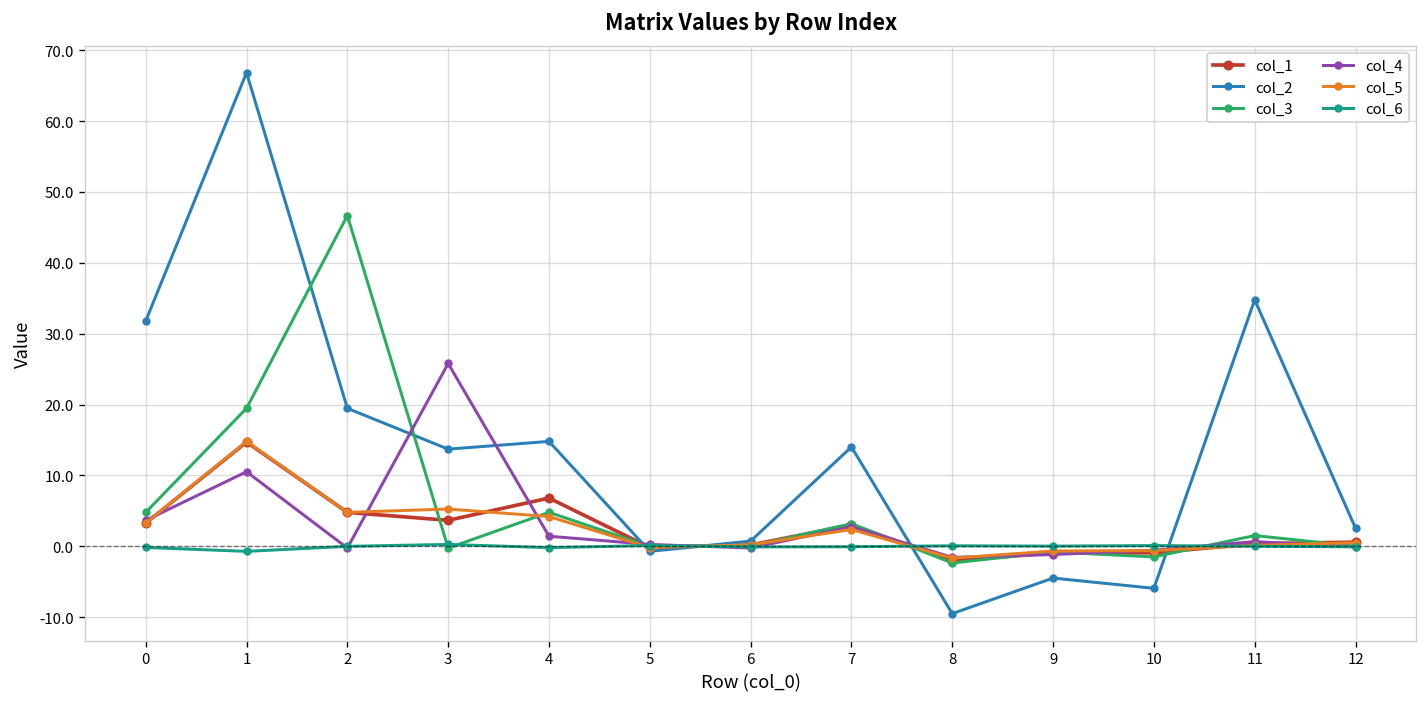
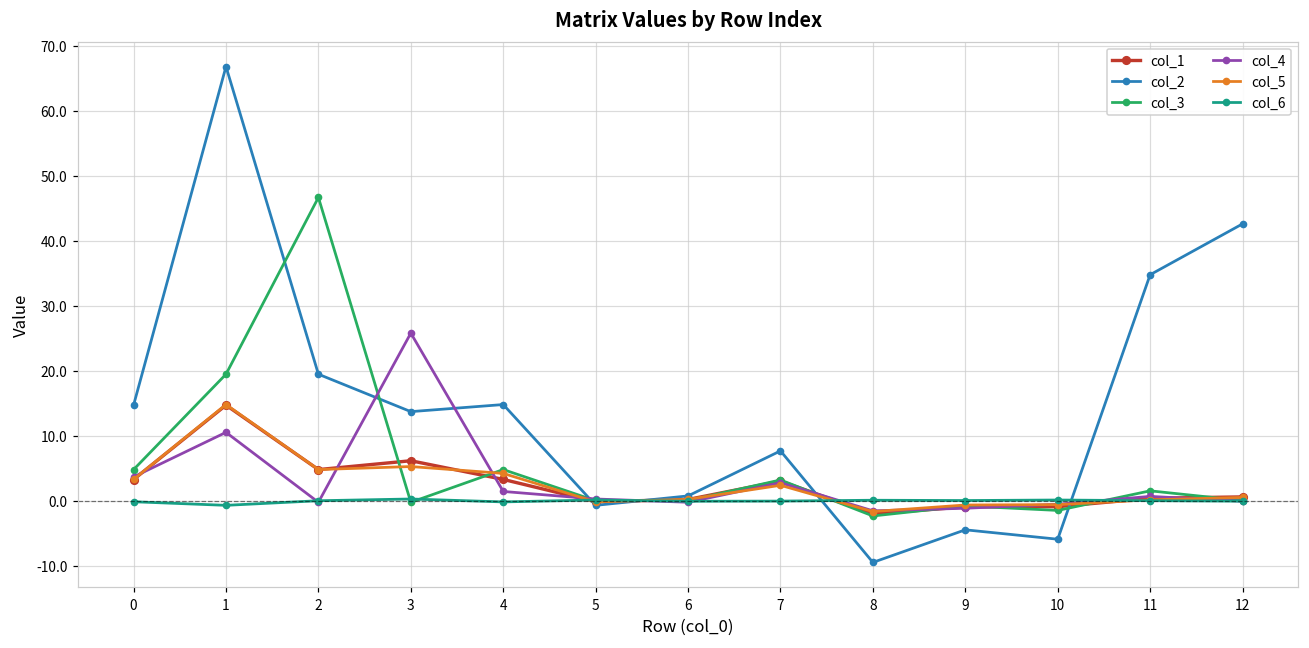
col_2, 0: 32 -> 15
col_1, 3: 4 -> 6
col_1, 4: 7 -> 3
col_2, 7: 14 -> 8
col_2, 12: 3 -> 43
